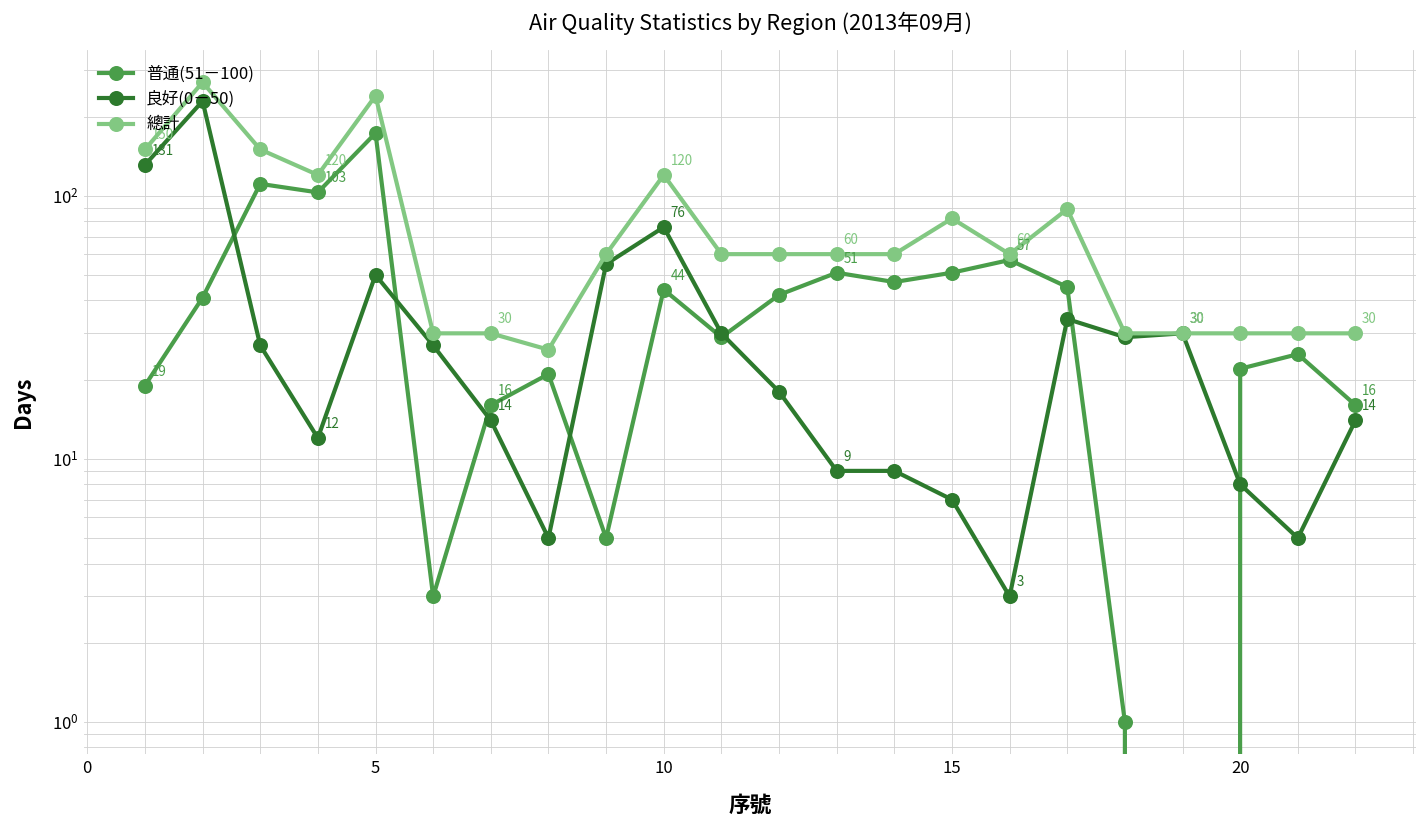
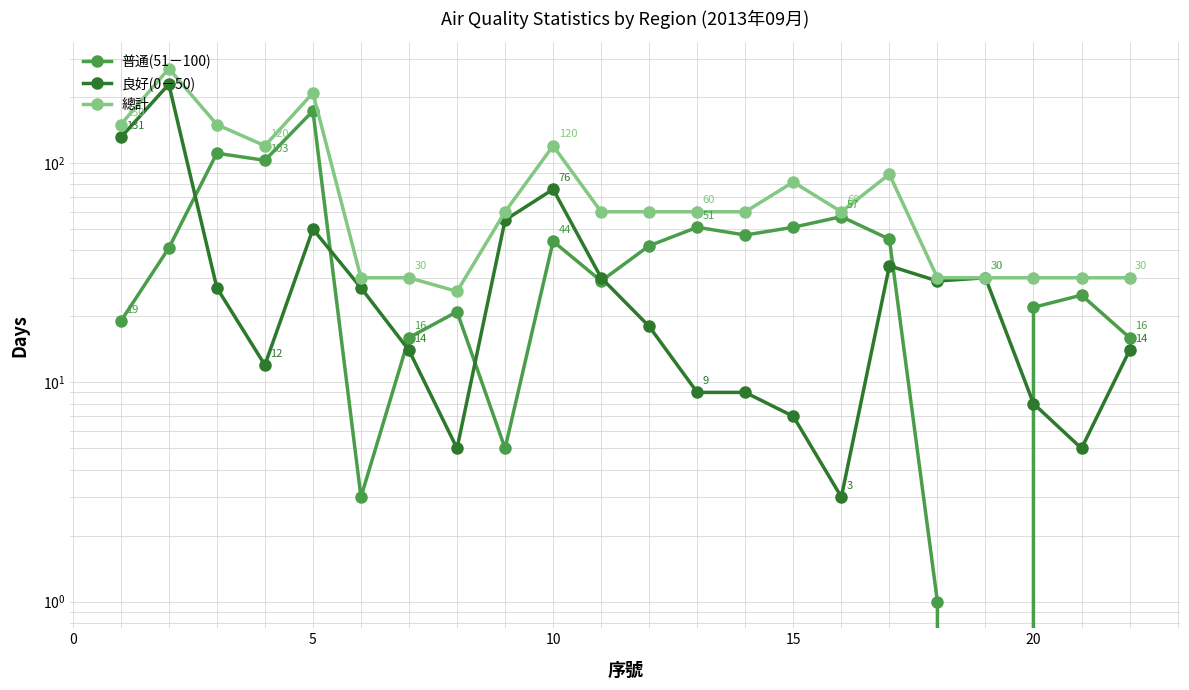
總計, 5: 240 -> 210
